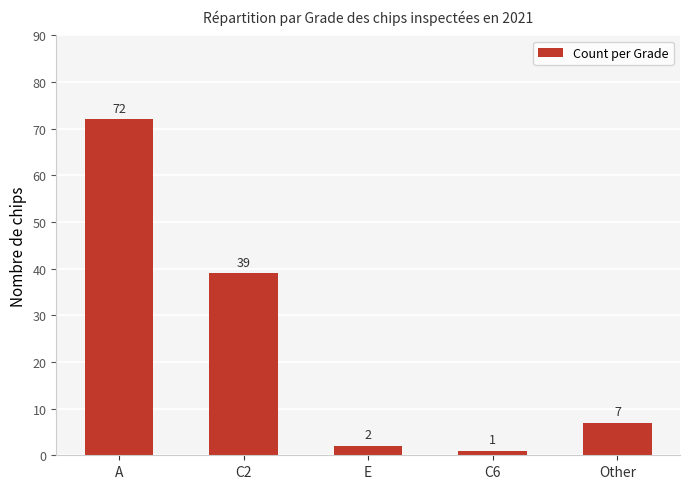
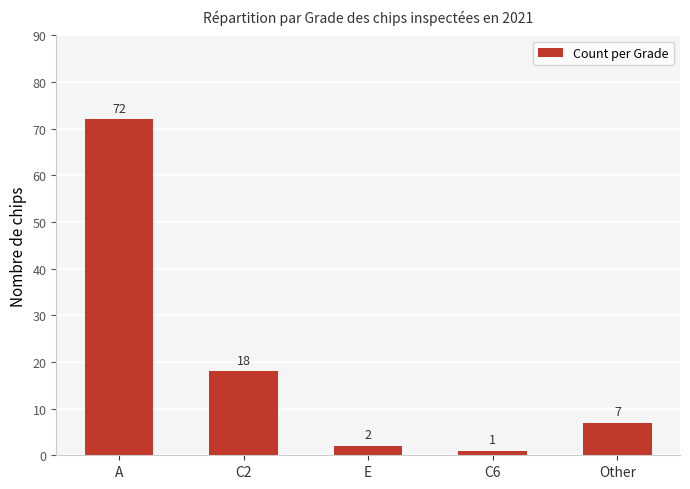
C2: 39 -> 18
